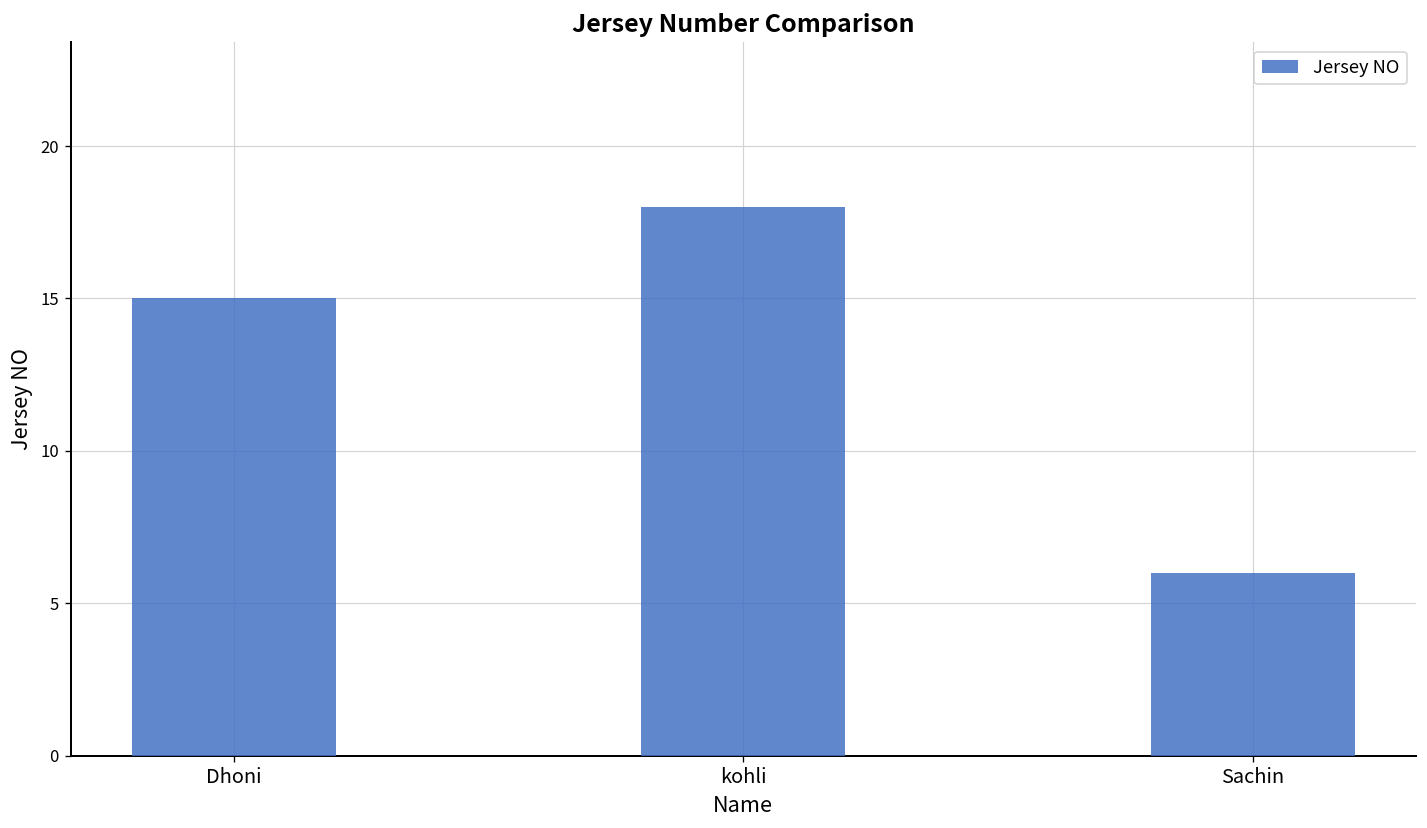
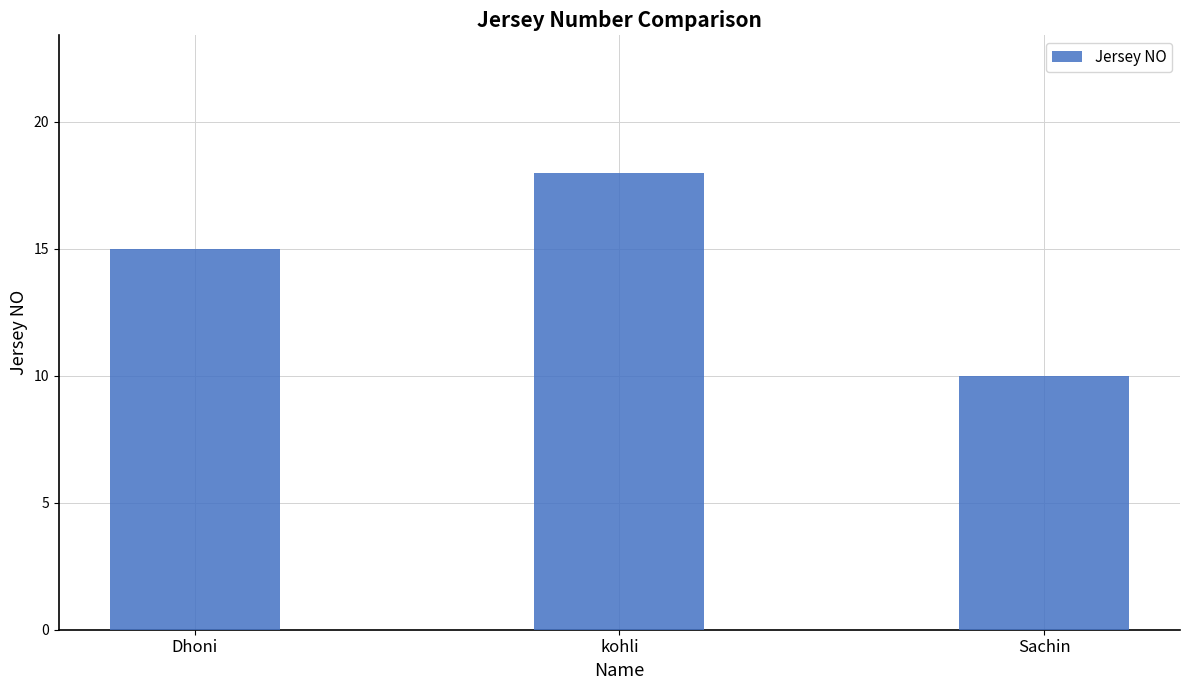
Sachin: 6 -> 10
